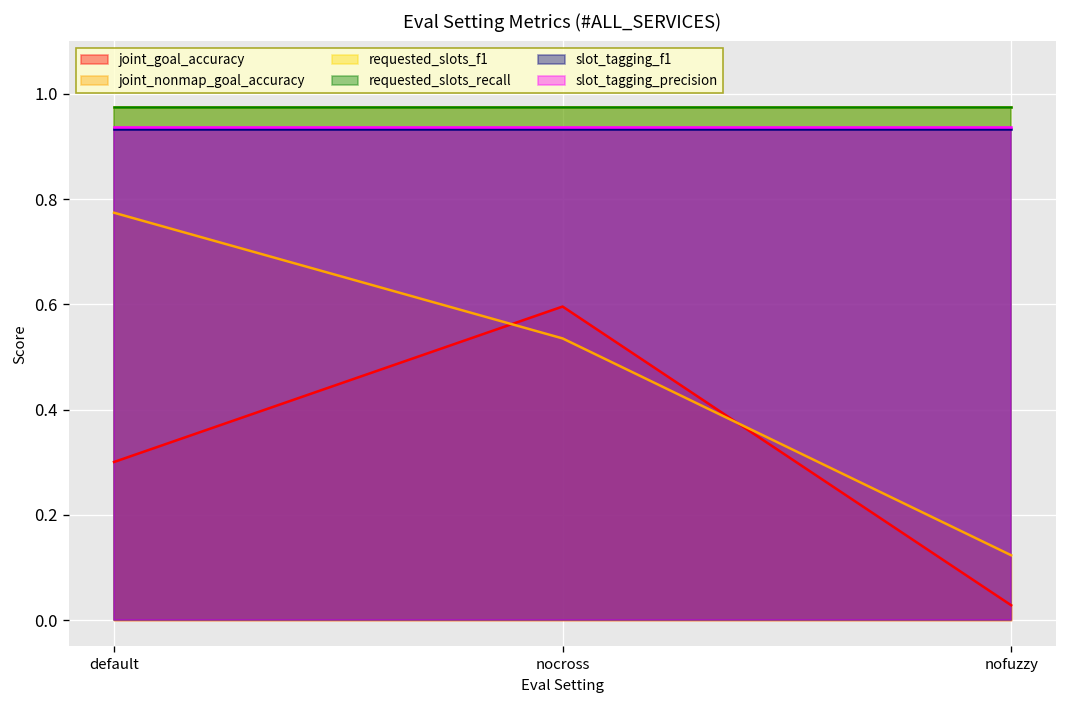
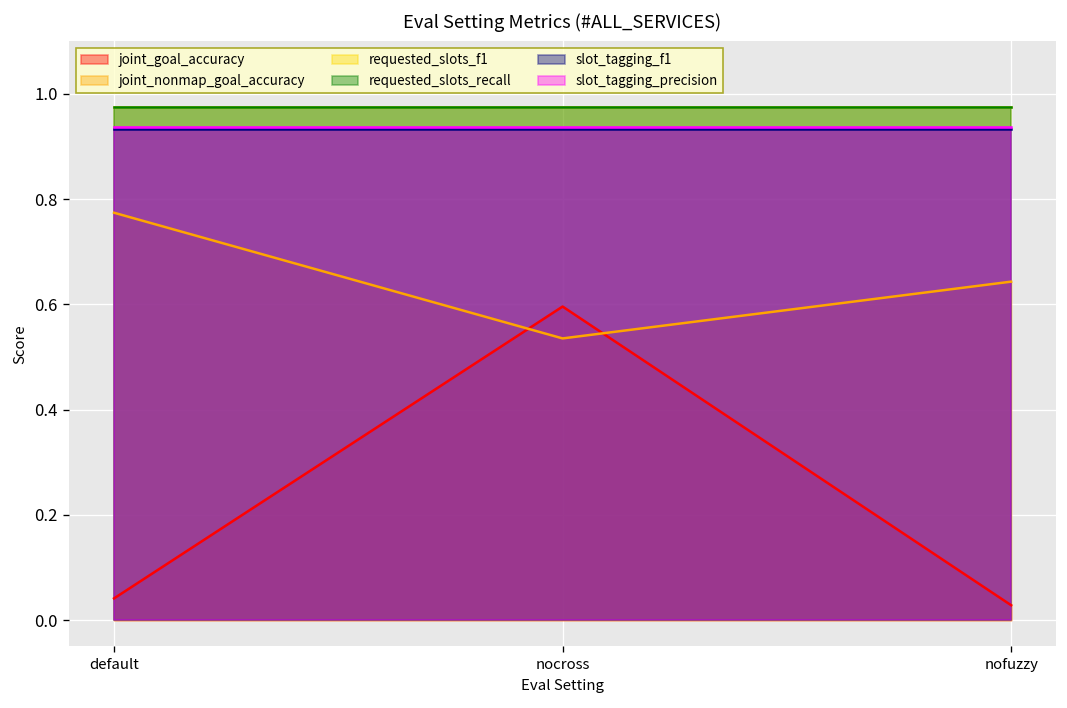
joint_goal_accuracy, default: 0.30 -> 0.04
joint_nonmap_goal_accuracy, nofuzzy: 0.12 -> 0.64
